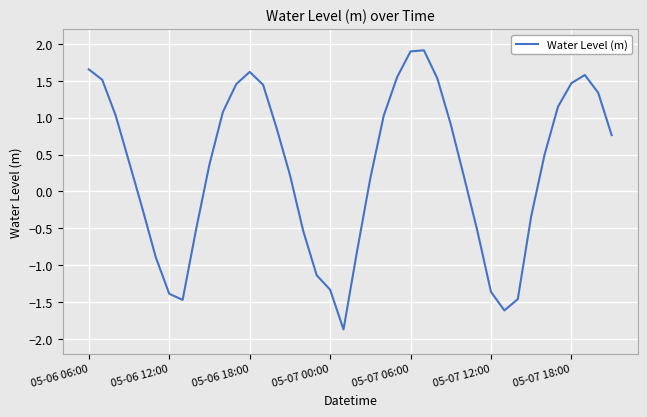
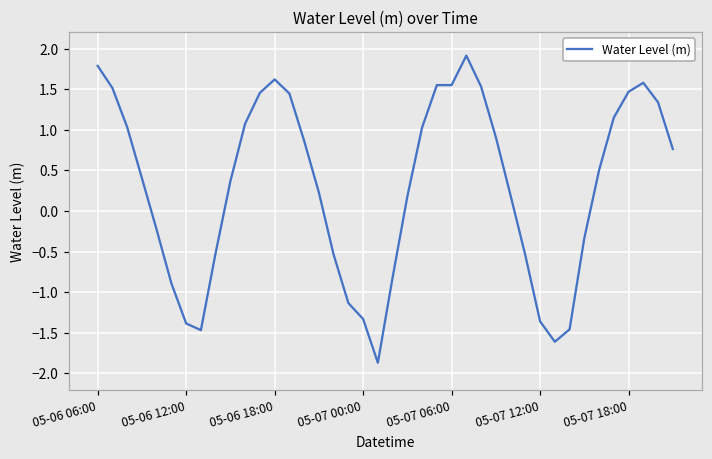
05-06 06:00: 1.7 -> 1.8
05-07 06:00: 1.9 -> 1.5
